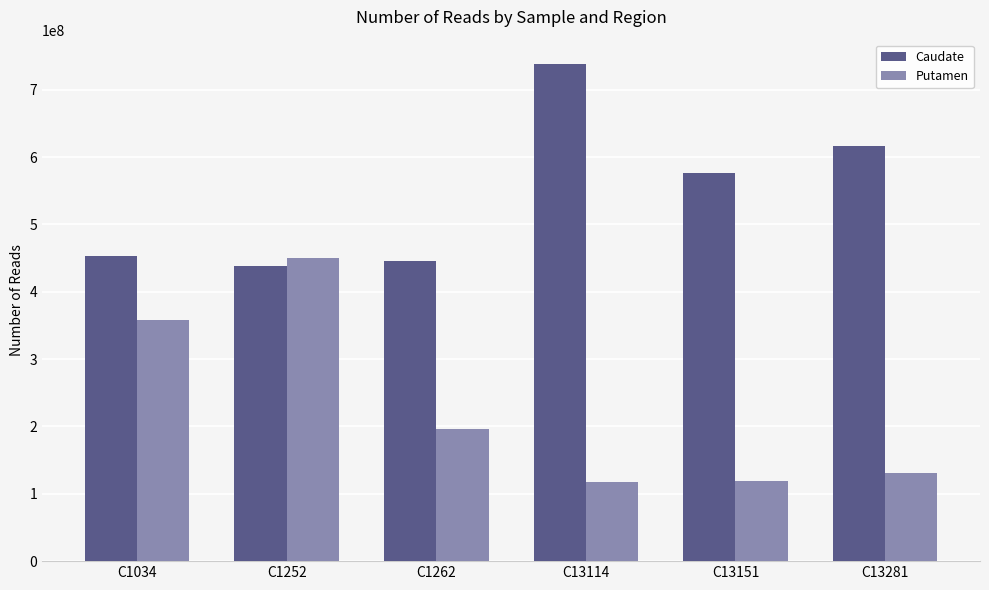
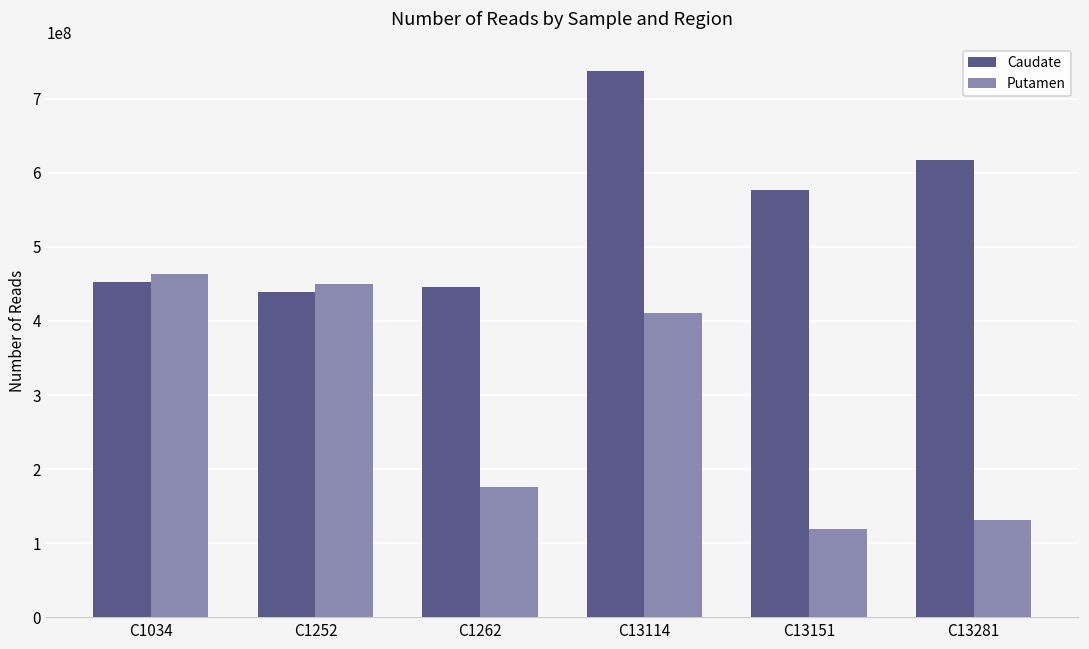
Putamen, C1034: 360000000 -> 460000000
Putamen, C1262: 200000000 -> 180000000
Putamen, C13114: 120000000 -> 410000000
